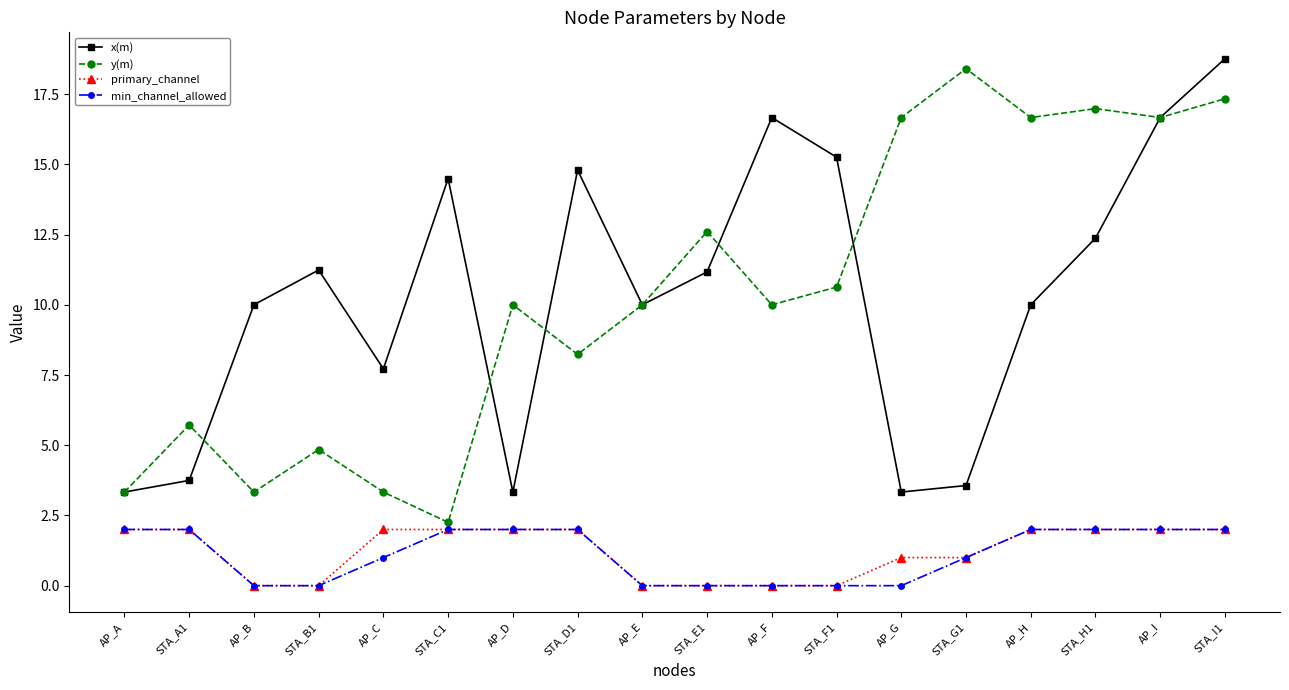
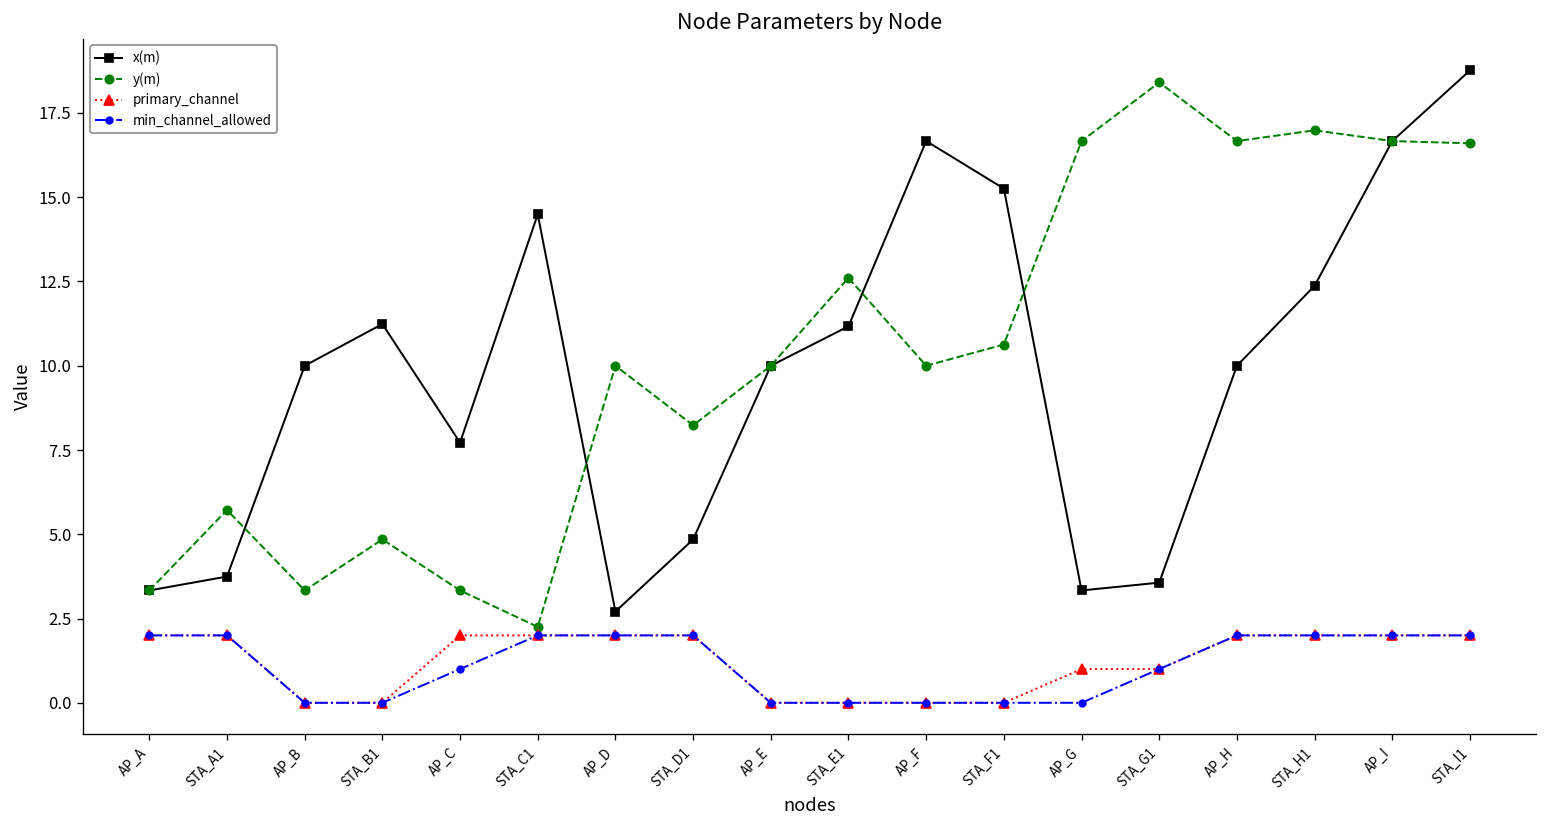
x(m), AP_D: 3.3 -> 2.7
x(m), STA_D1: 14.8 -> 4.8
y(m), STA_I1: 17.3 -> 16.6
